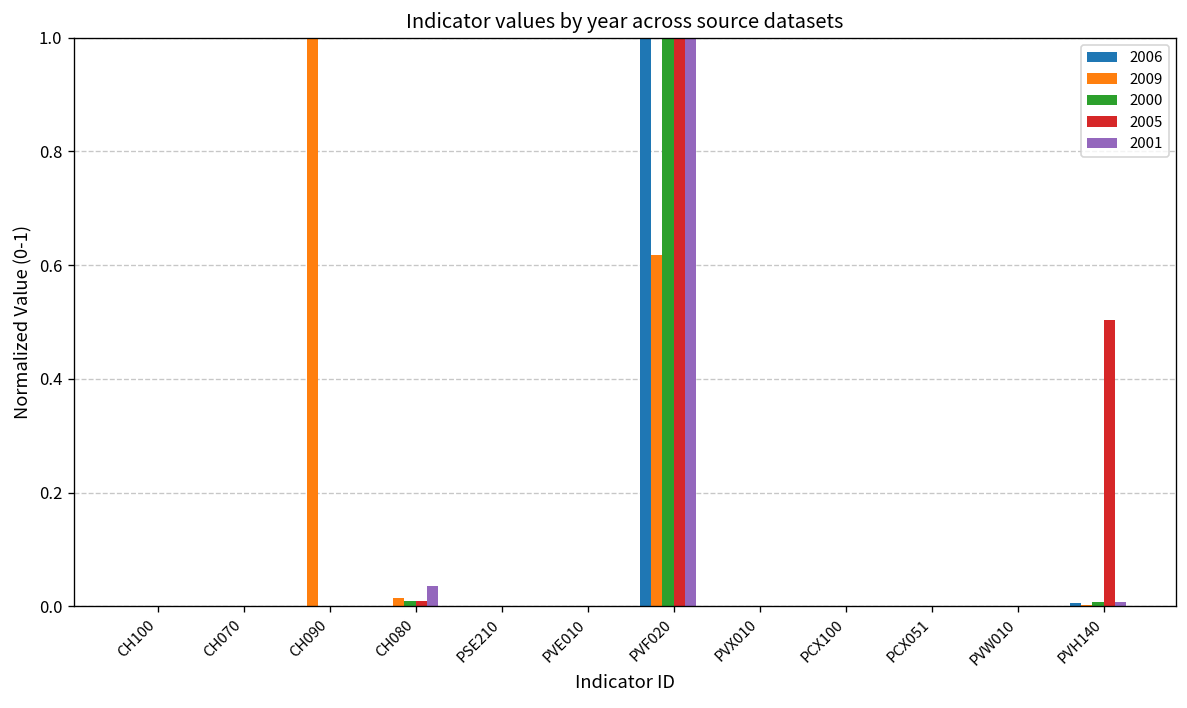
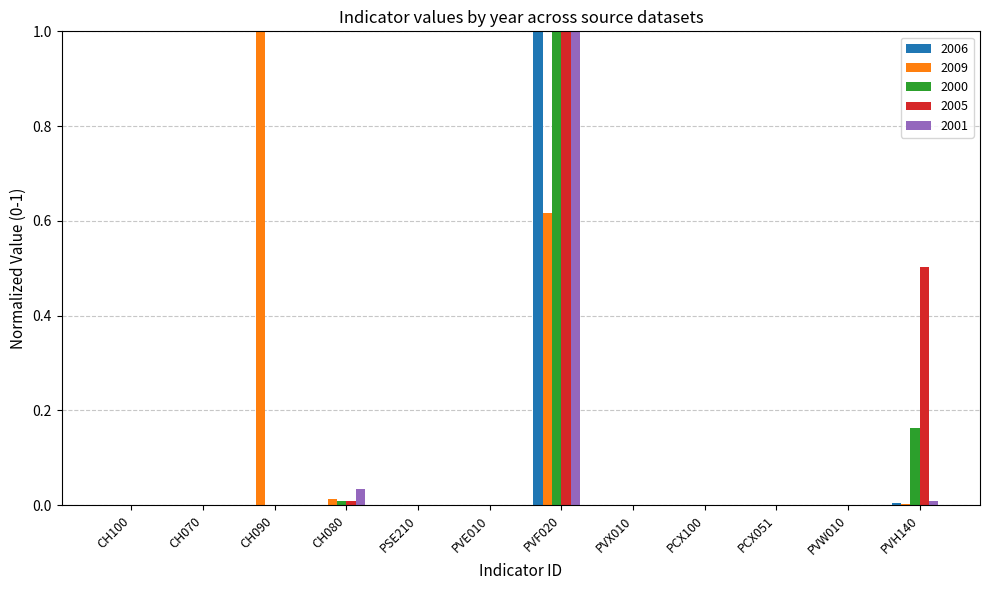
2000, PVH140: 0.01 -> 0.16
